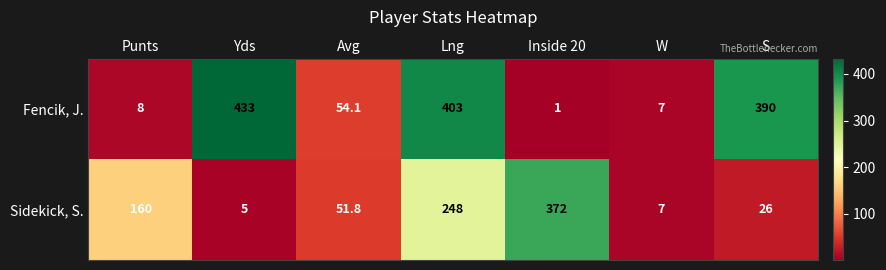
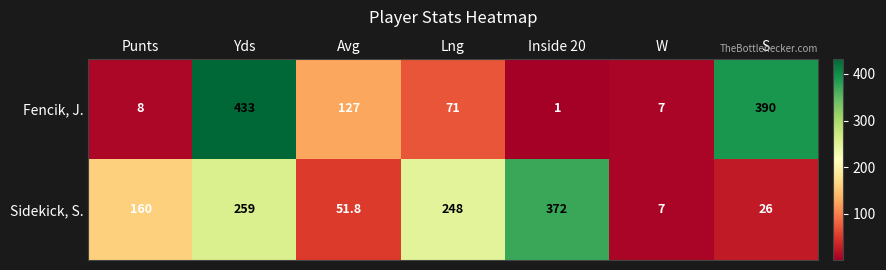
Fencik, J., Avg: 54.1 -> 127
Fencik, J., Lng: 403 -> 71
Sidekick, S., Yds: 5 -> 259
